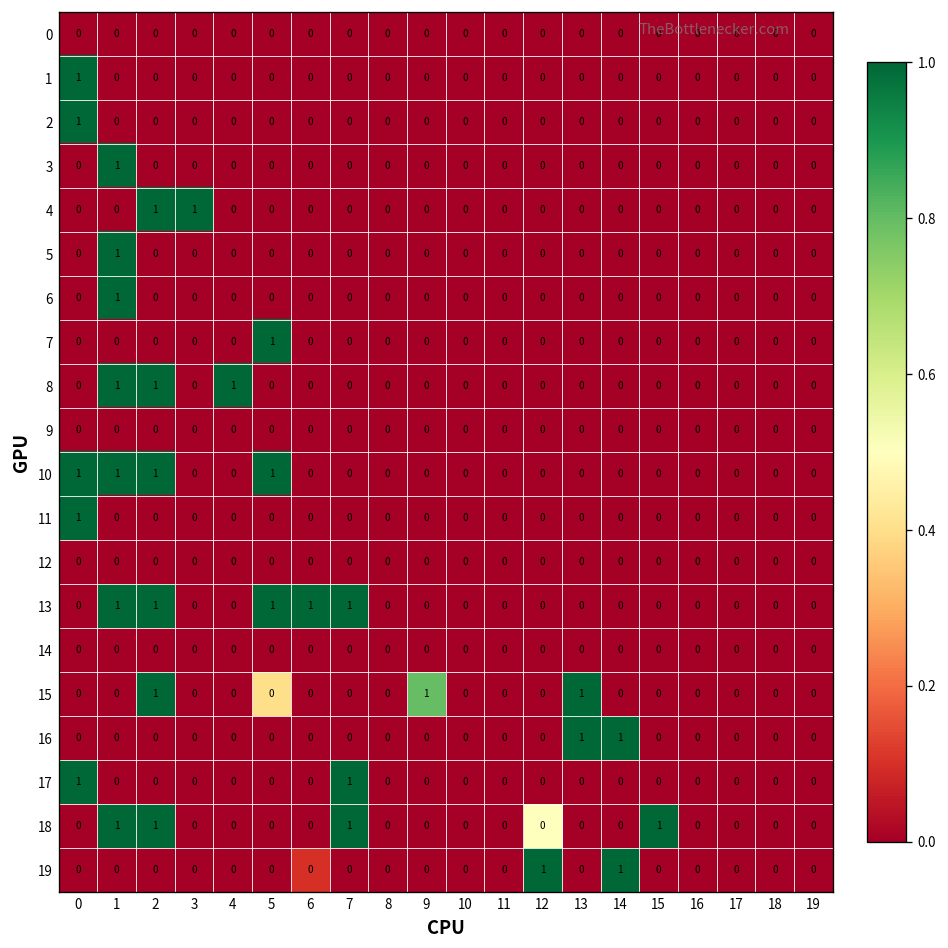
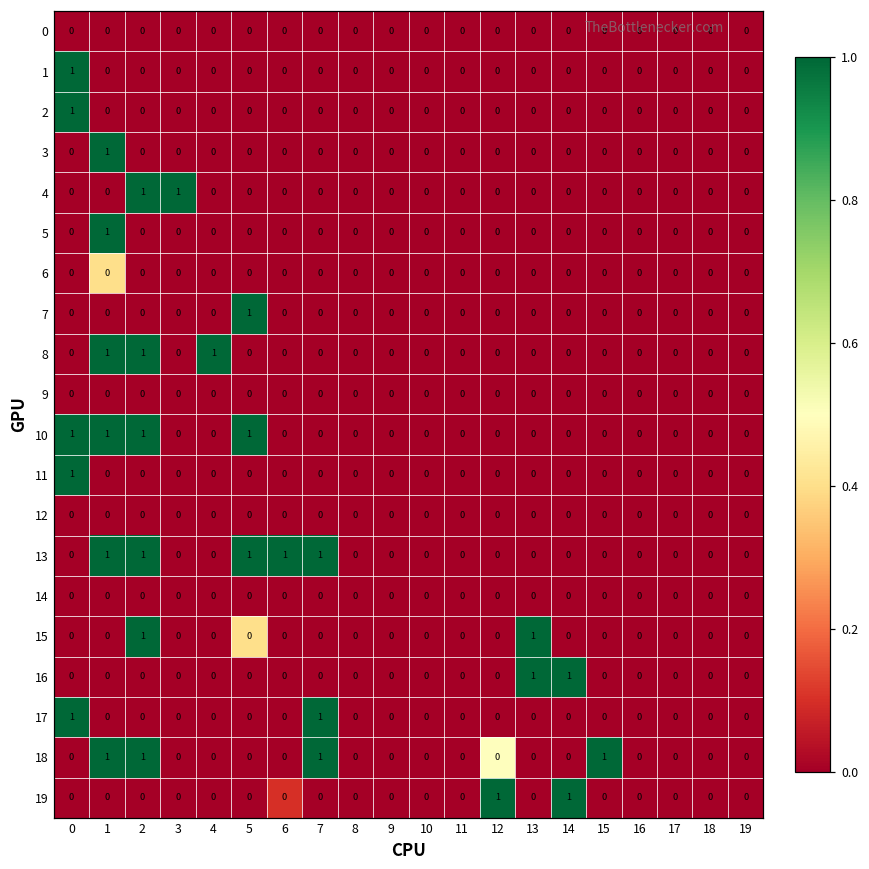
6, 1: 1 -> 0
15, 9: 1 -> 0
